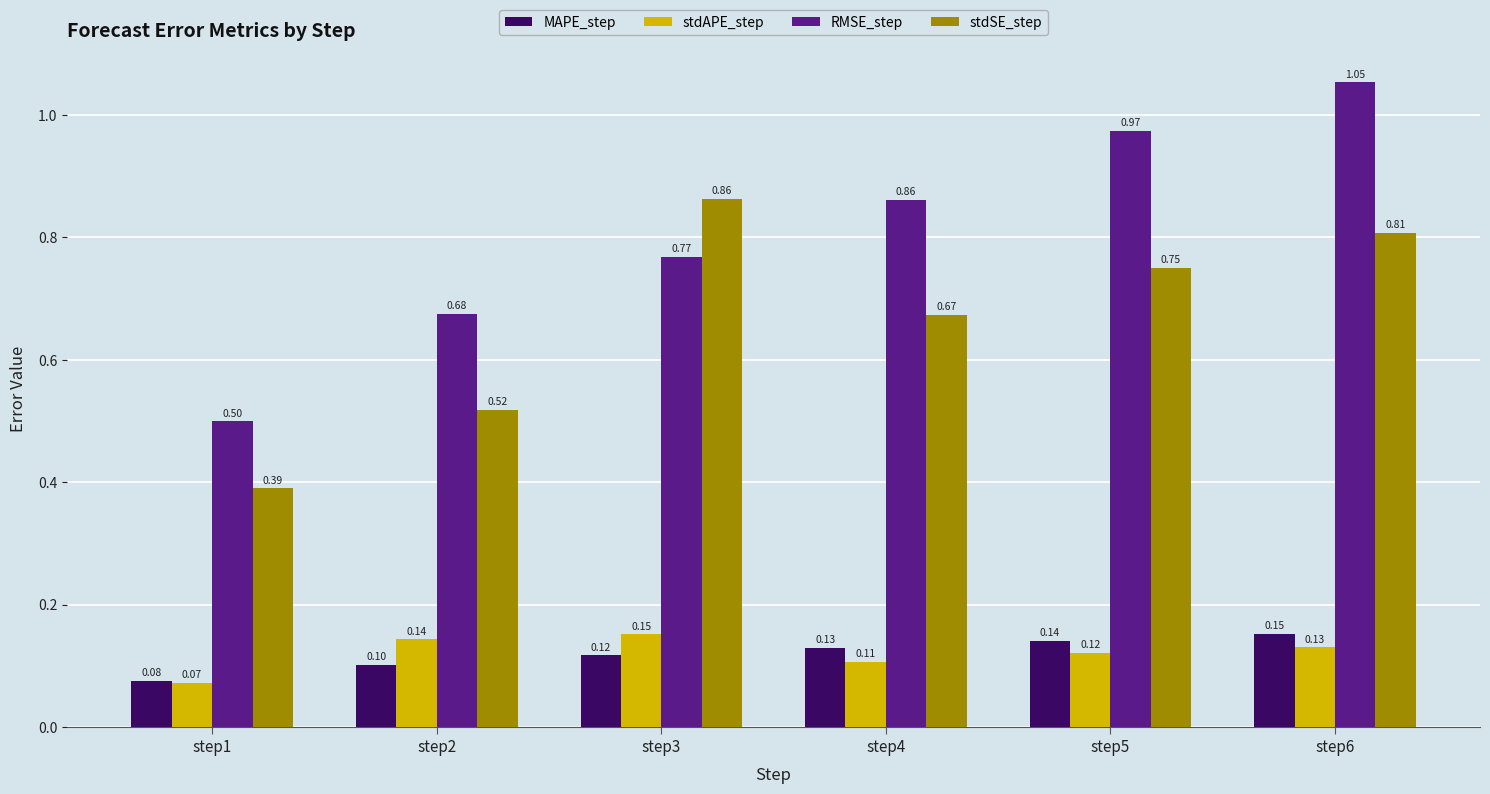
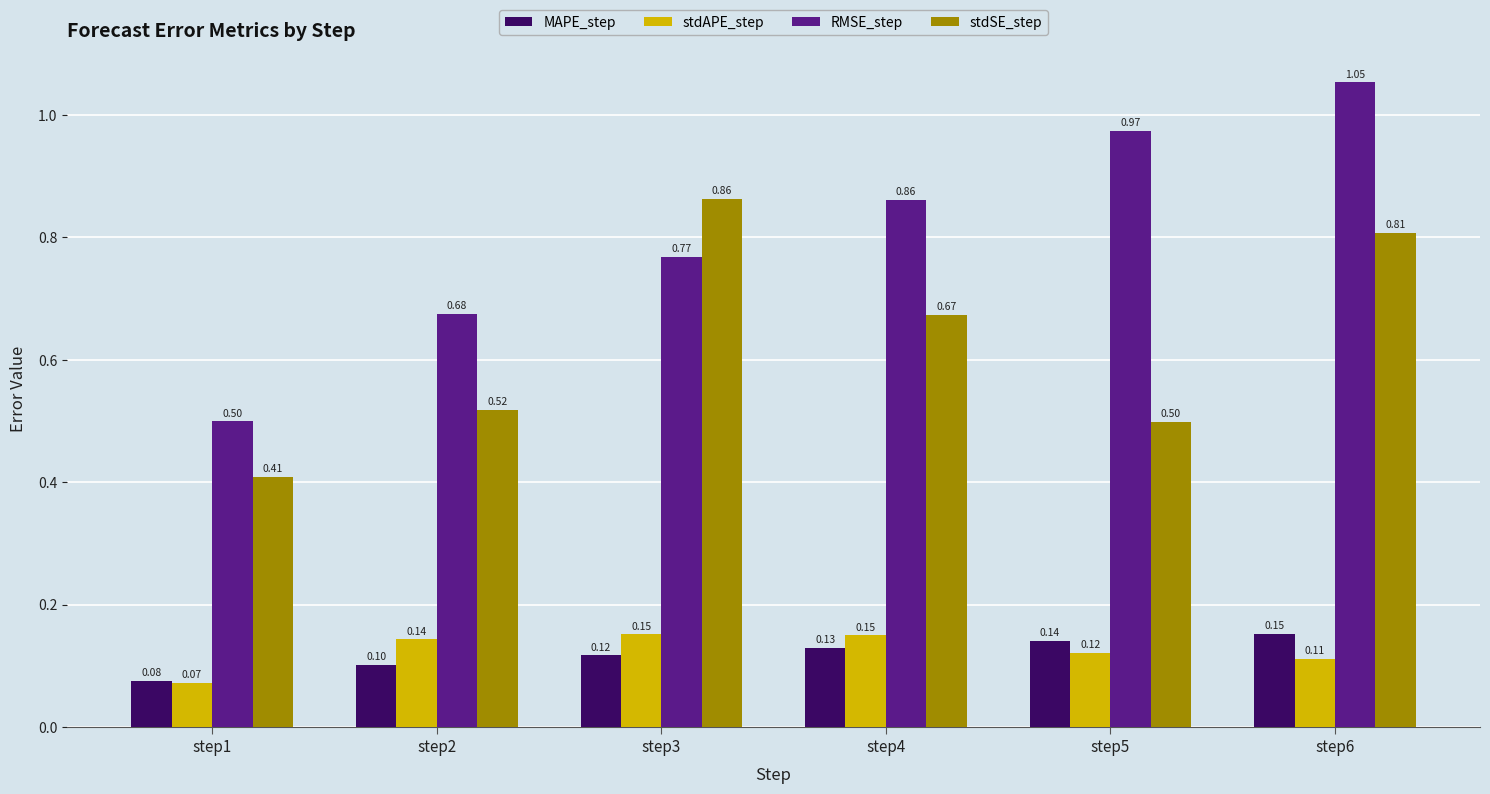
stdSE_step, step1: 0.39 -> 0.41
stdAPE_step, step4: 0.11 -> 0.15
stdSE_step, step5: 0.75 -> 0.50
stdAPE_step, step6: 0.13 -> 0.11
